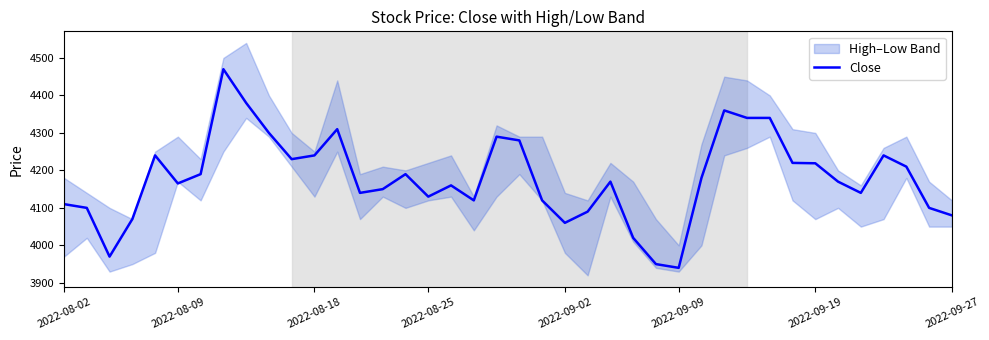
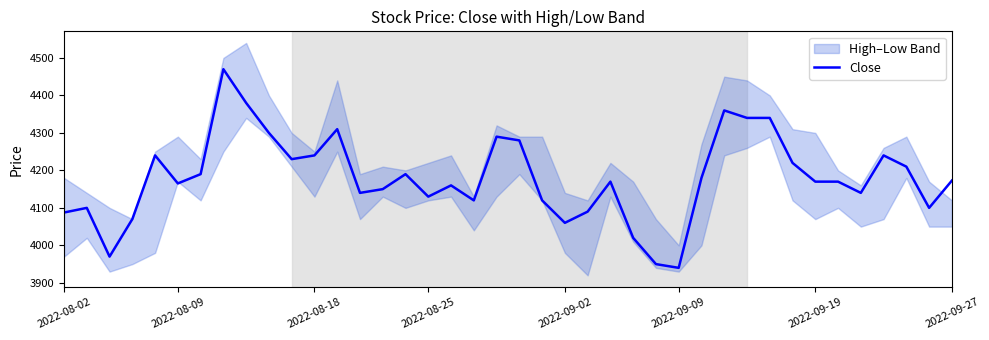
Close, 2022-08-02: 4110 -> 4090
Close, 2022-09-19: 4220 -> 4170
Close, 2022-09-27: 4080 -> 4170
